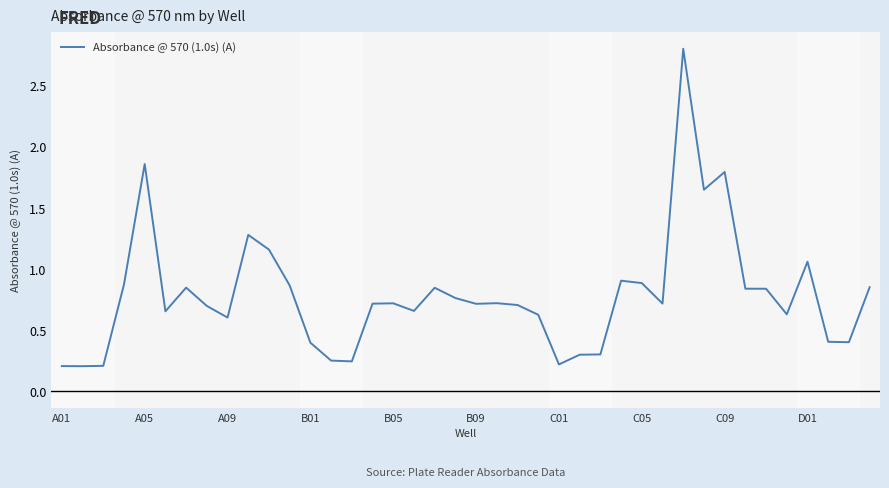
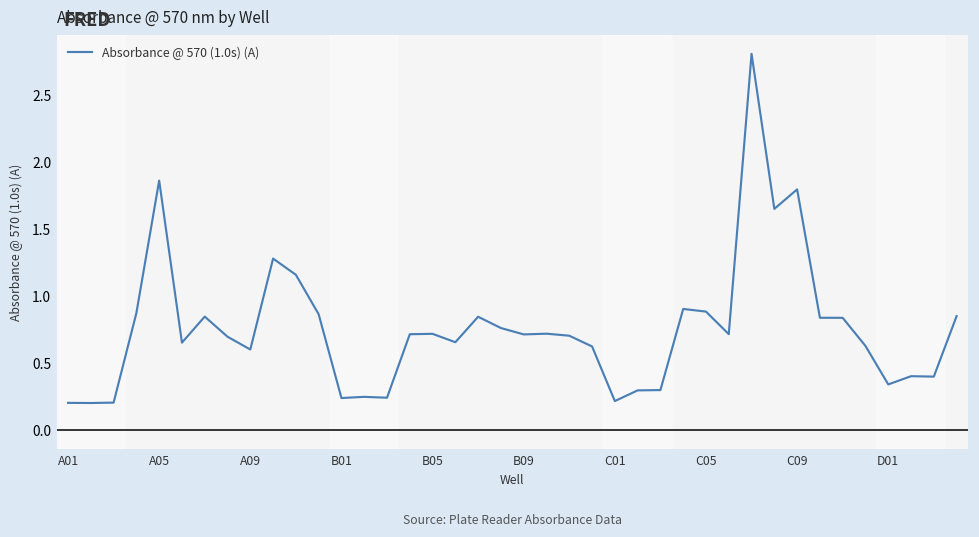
B01: 0.40 -> 0.24
D01: 1.06 -> 0.34
